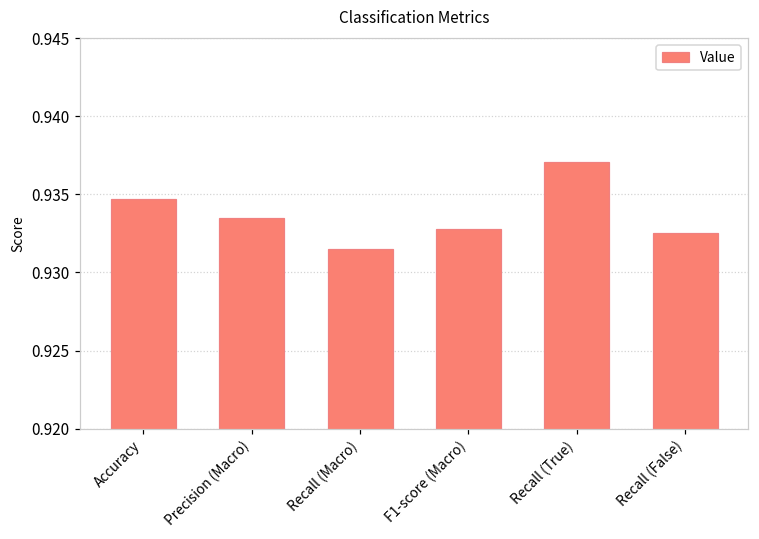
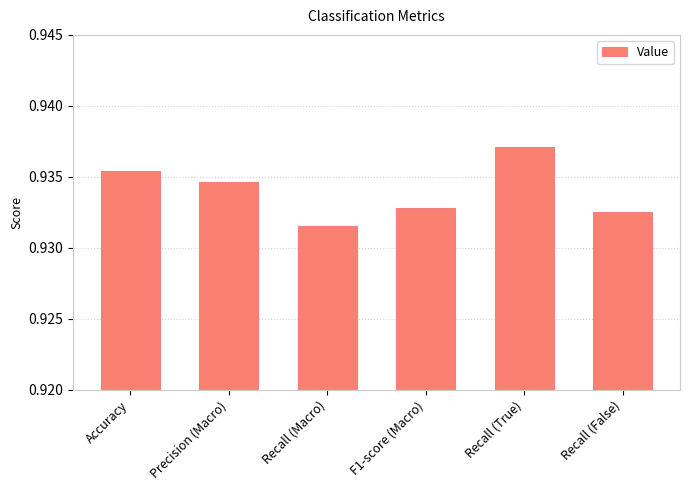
Accuracy: 0.9347 -> 0.9354
Precision (Macro): 0.9335 -> 0.9346
